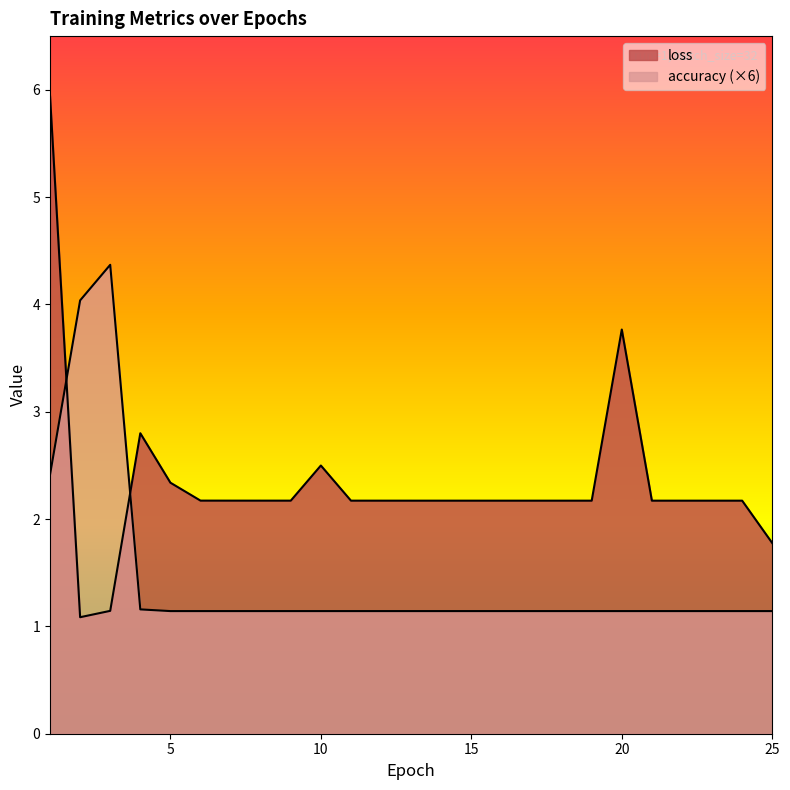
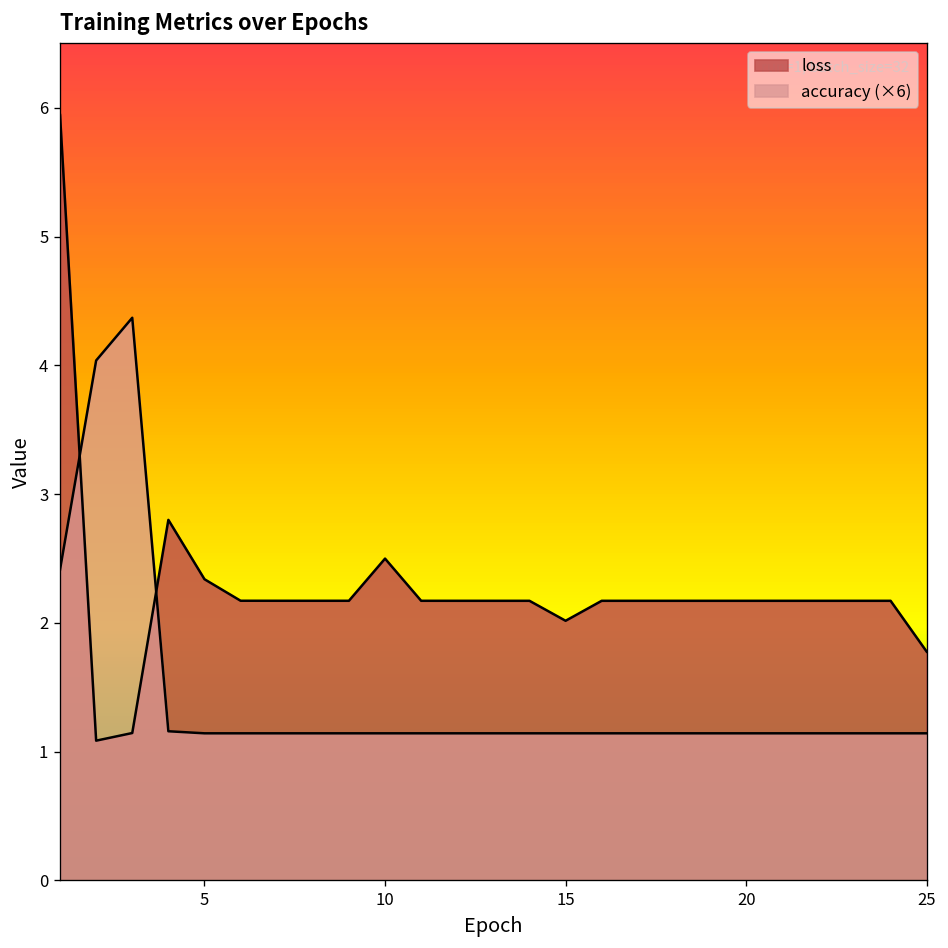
loss, 15: 2.17 -> 2.02
loss, 20: 3.77 -> 2.17
